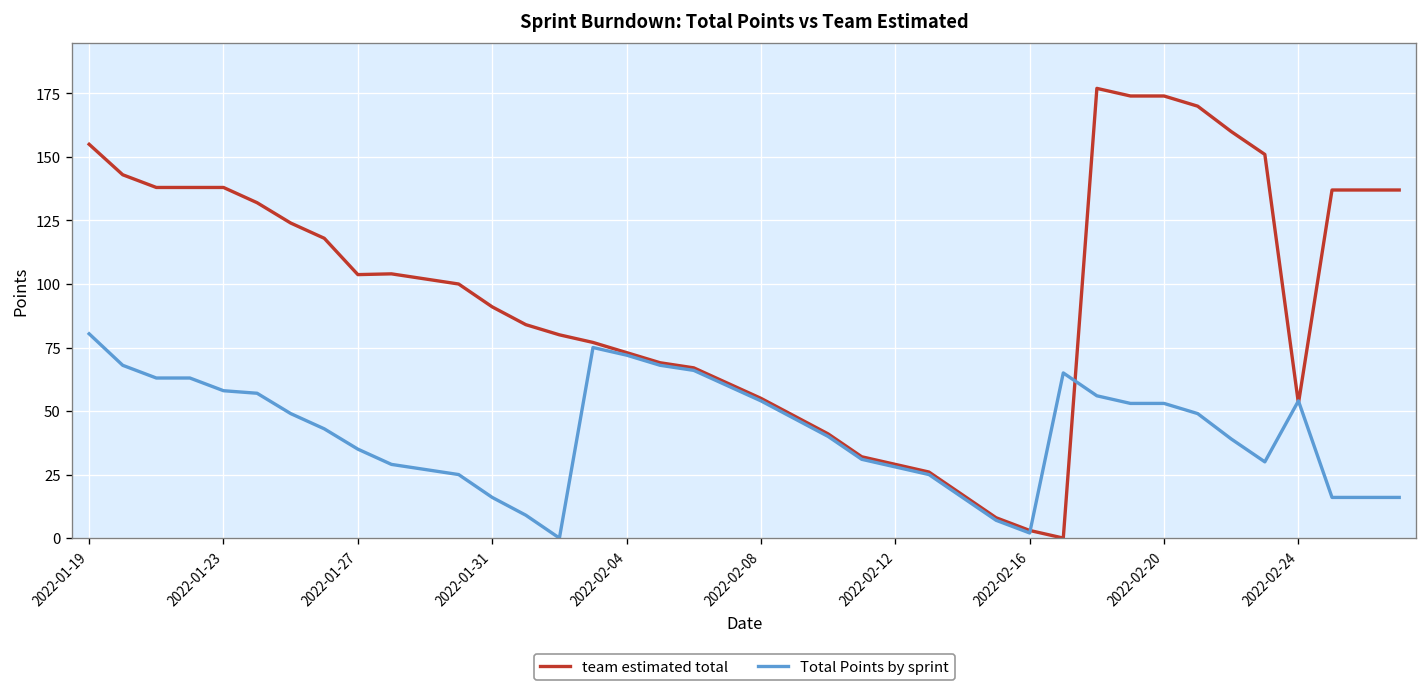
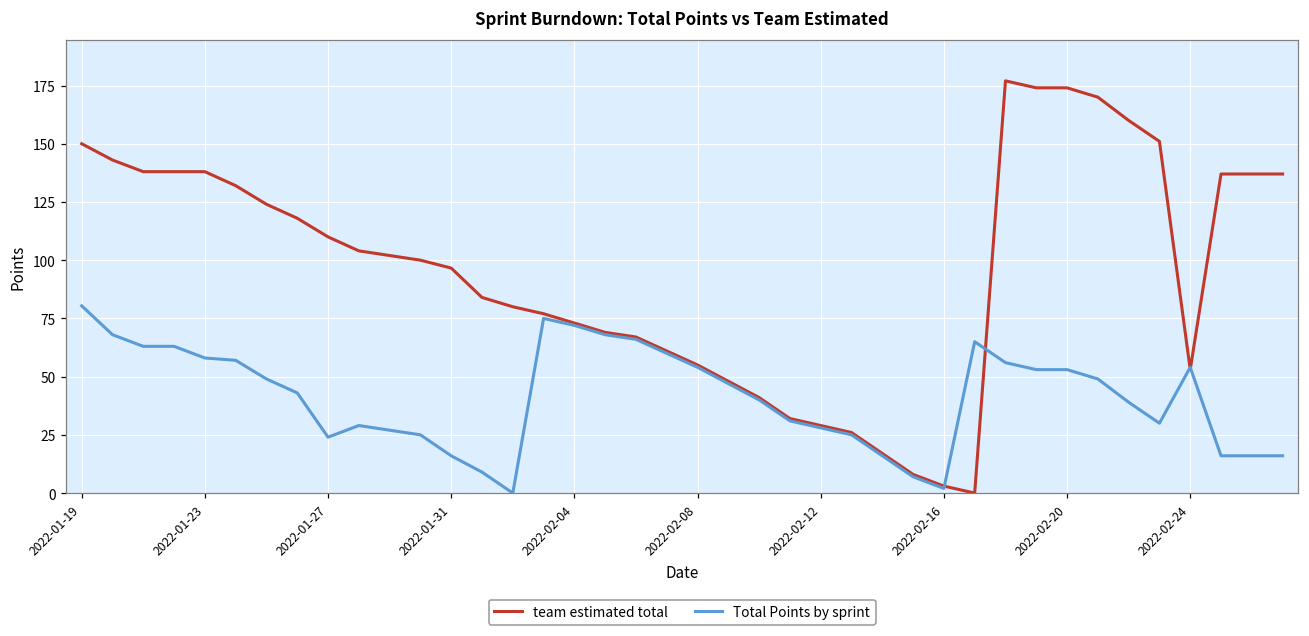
team estimated total, 2022-01-19: 155 -> 150
team estimated total, 2022-01-27: 104 -> 110
Total Points by sprint, 2022-01-27: 35 -> 24
team estimated total, 2022-01-31: 91 -> 97
